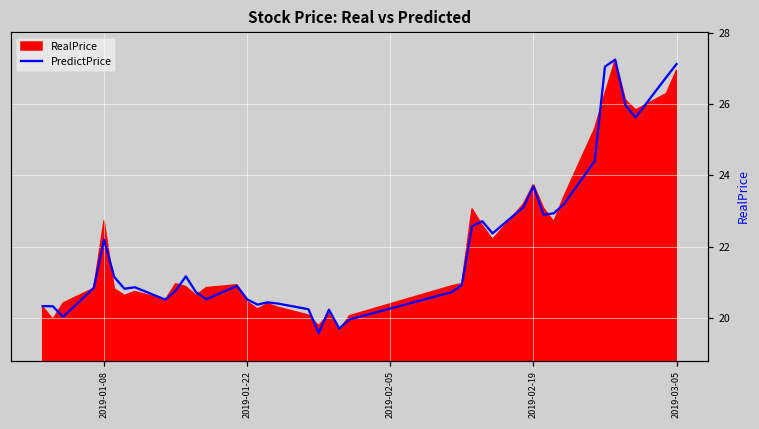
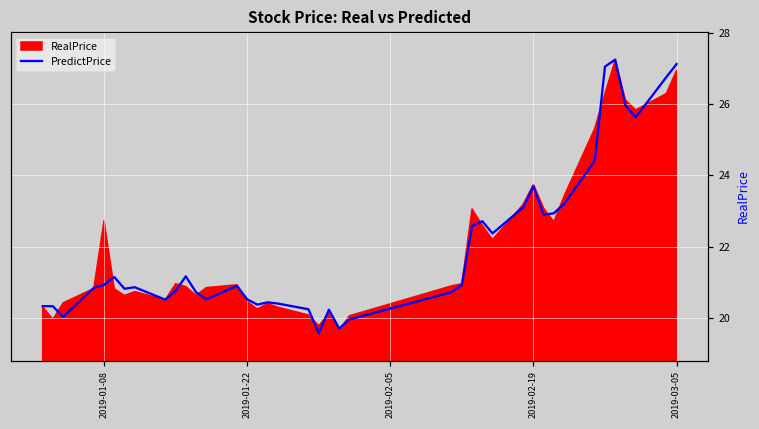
PredictPrice, 2019-01-08: 22.2 -> 20.9
